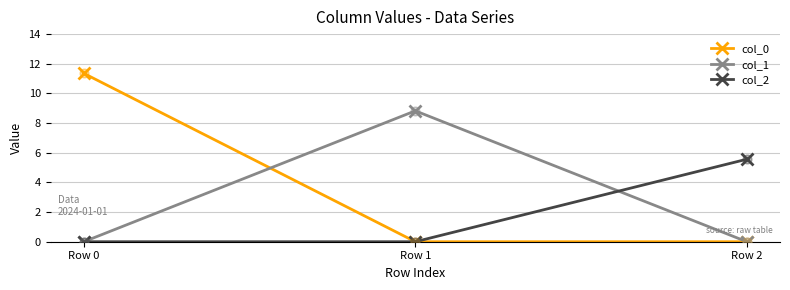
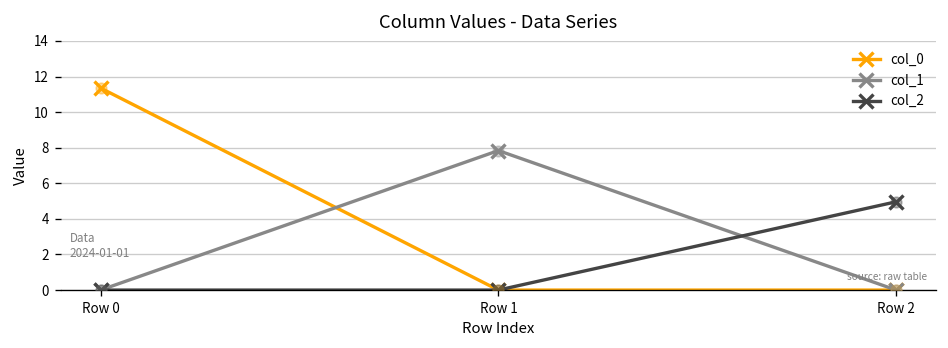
col_1, Row 1: 8.8 -> 7.8
col_2, Row 2: 5.6 -> 5.0
